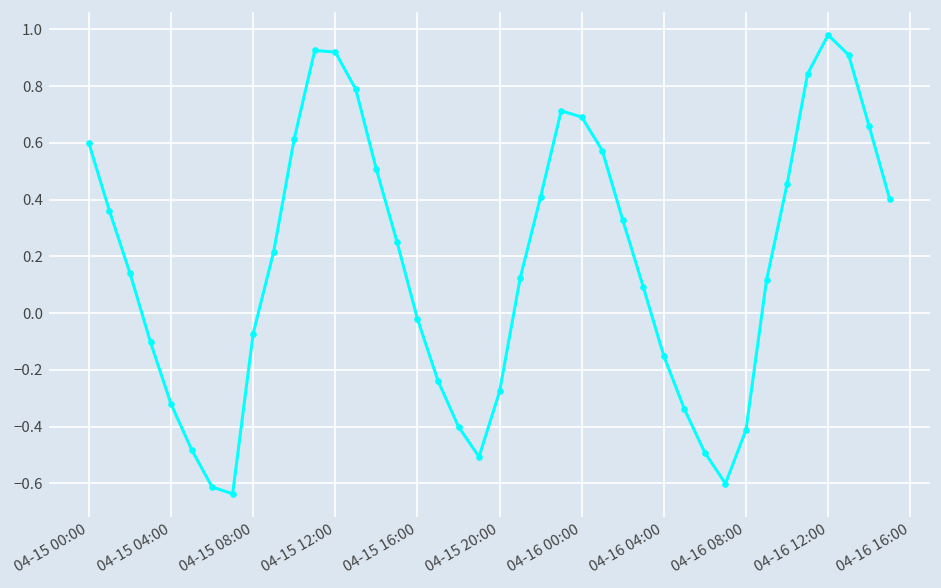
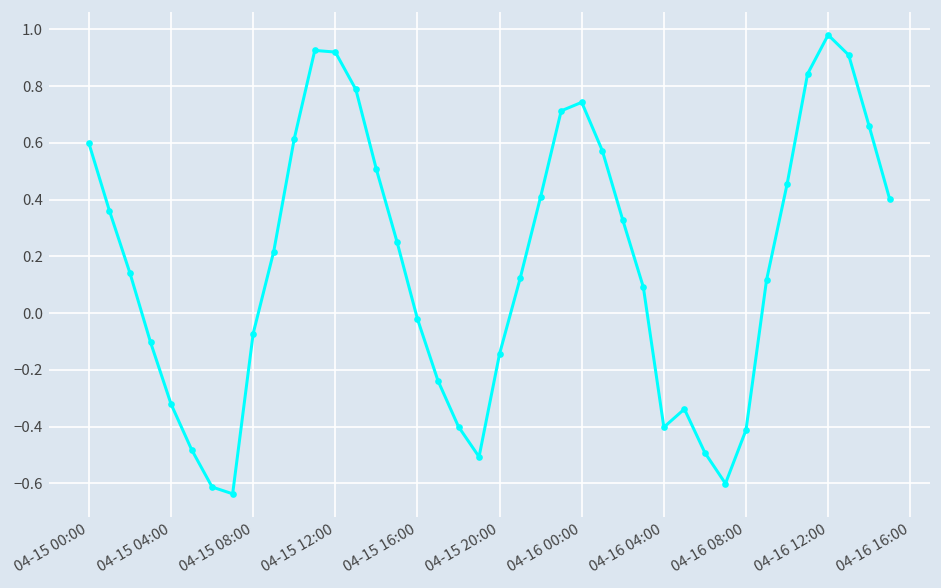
04-15 20:00: -0.28 -> -0.14
04-16 00:00: 0.69 -> 0.74
04-16 04:00: -0.15 -> -0.40
